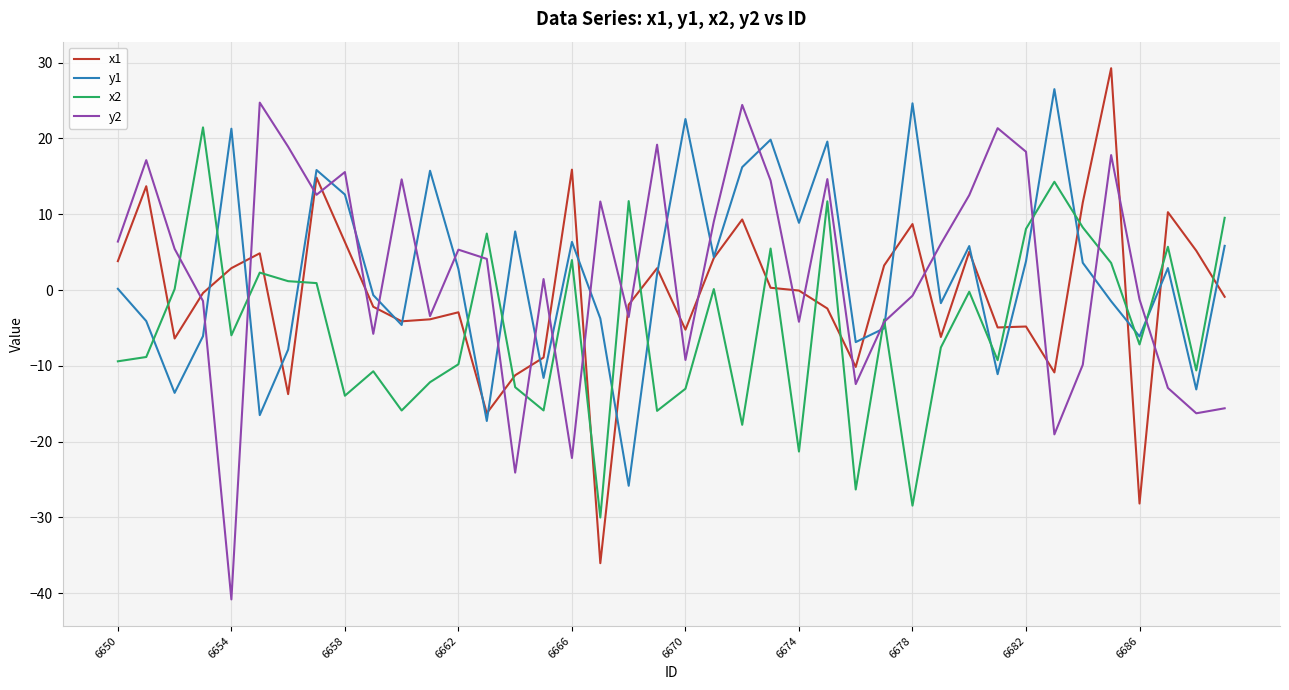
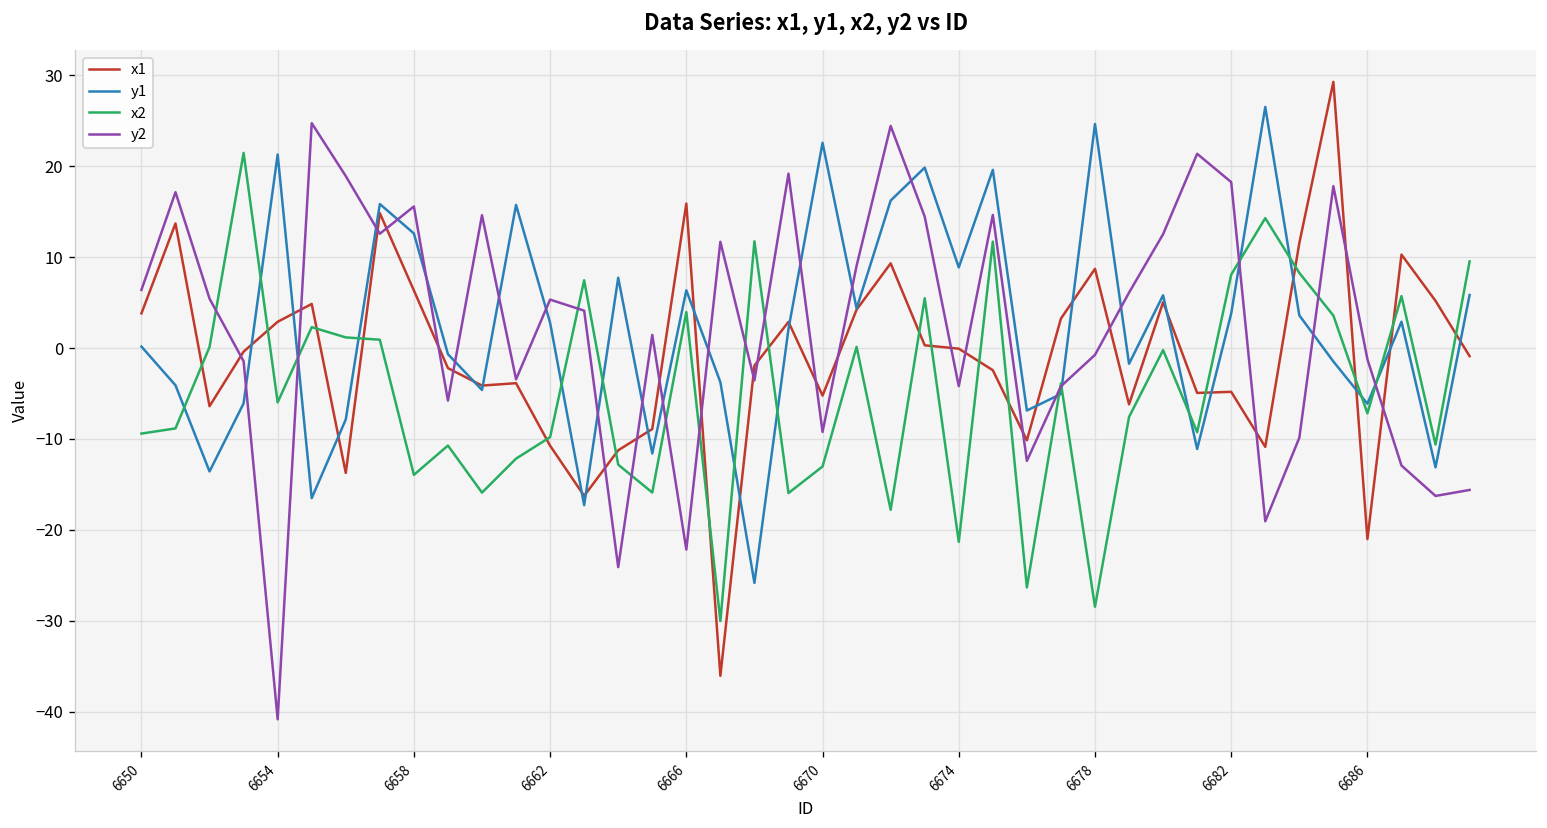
x1, 6662: -3 -> -11
x1, 6686: -28 -> -21
